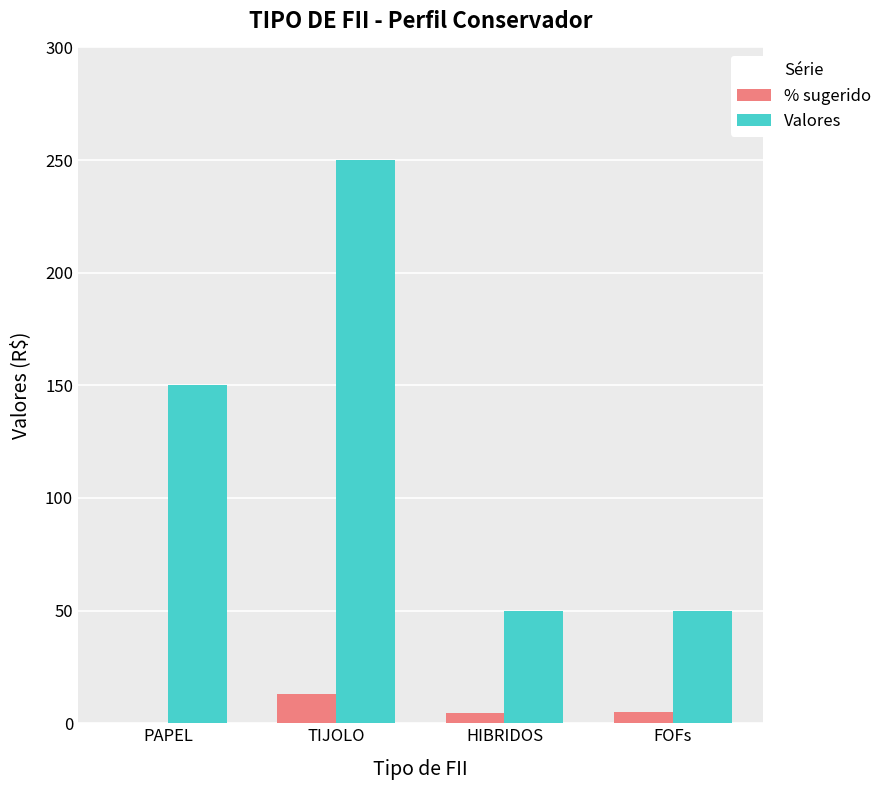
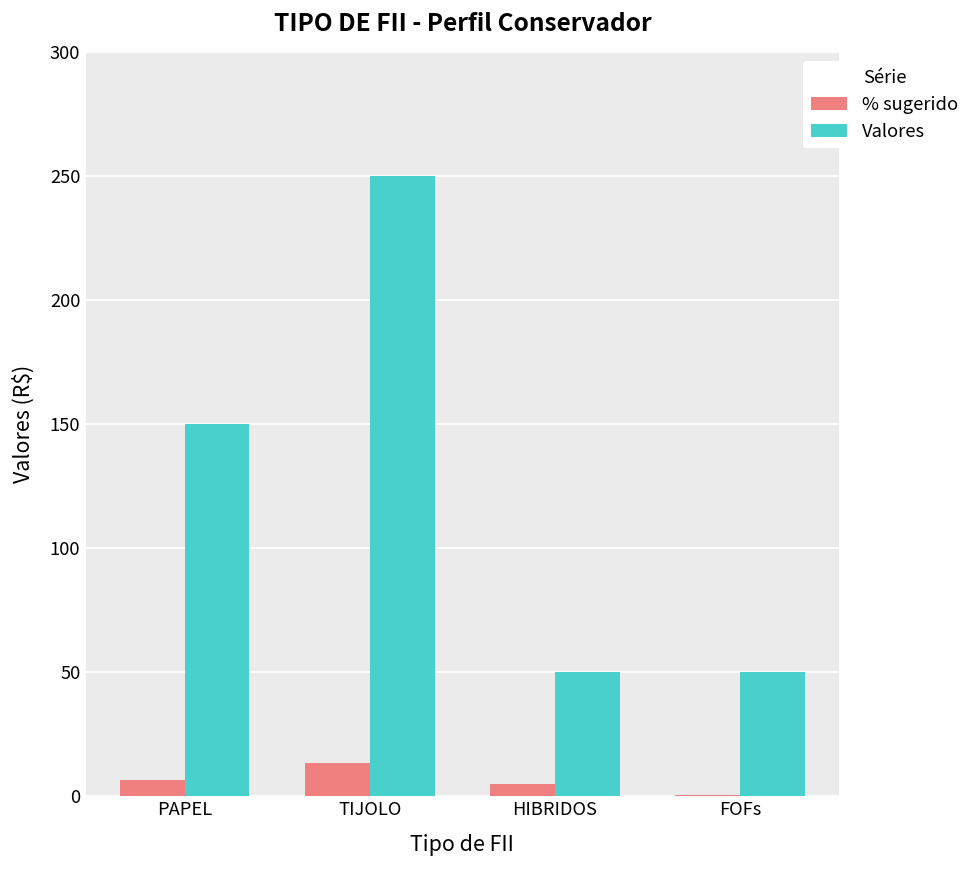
% sugerido, PAPEL: 0 -> 6
% sugerido, FOFs: 5 -> 0
